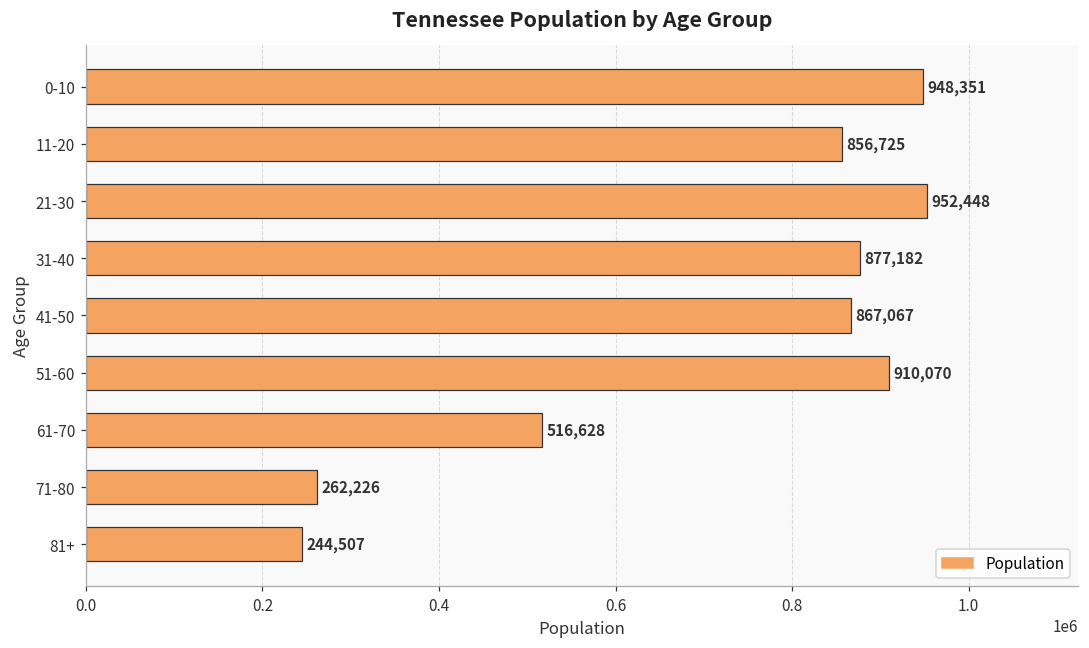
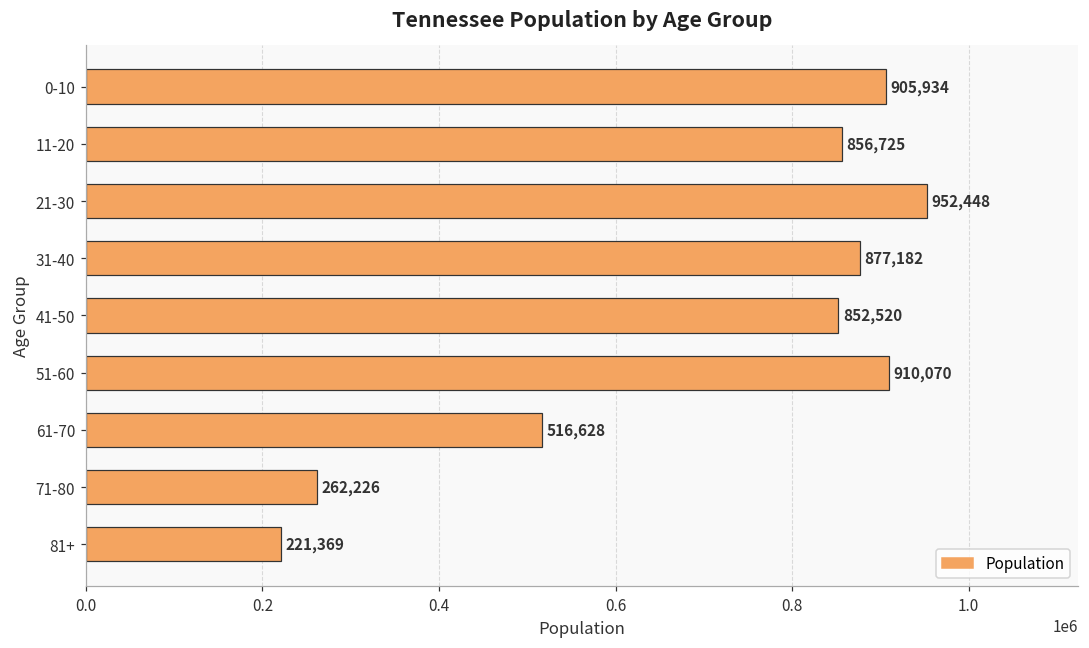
0-10: 948,351 -> 905,934
41-50: 867,067 -> 852,520
81+: 244,507 -> 221,369
